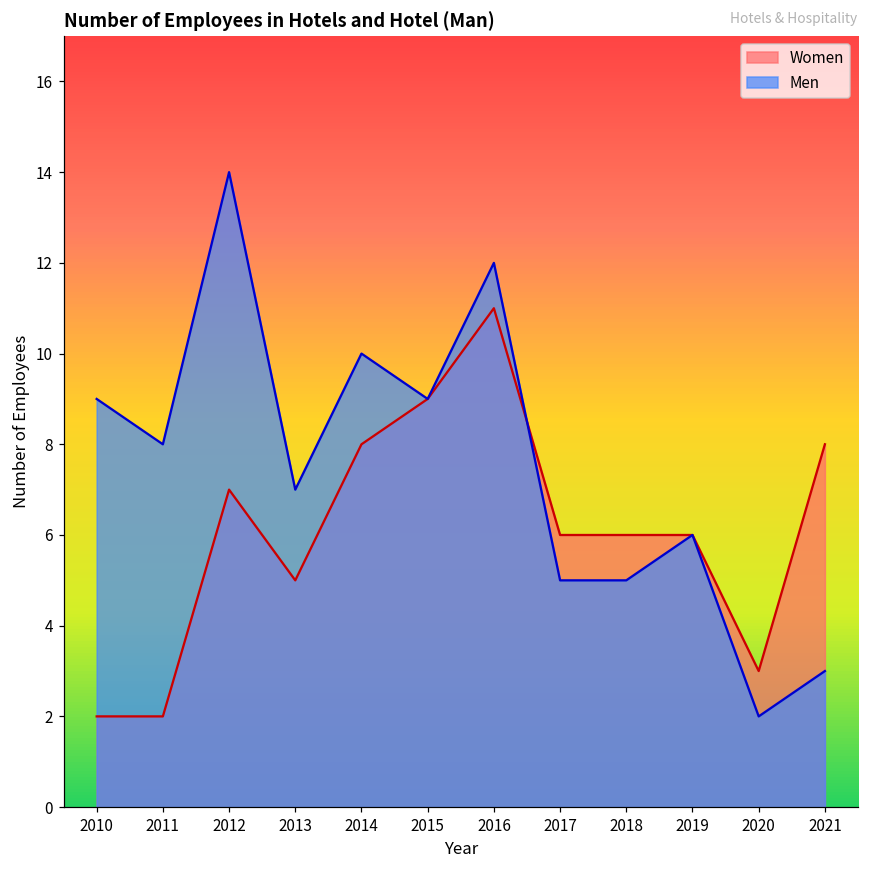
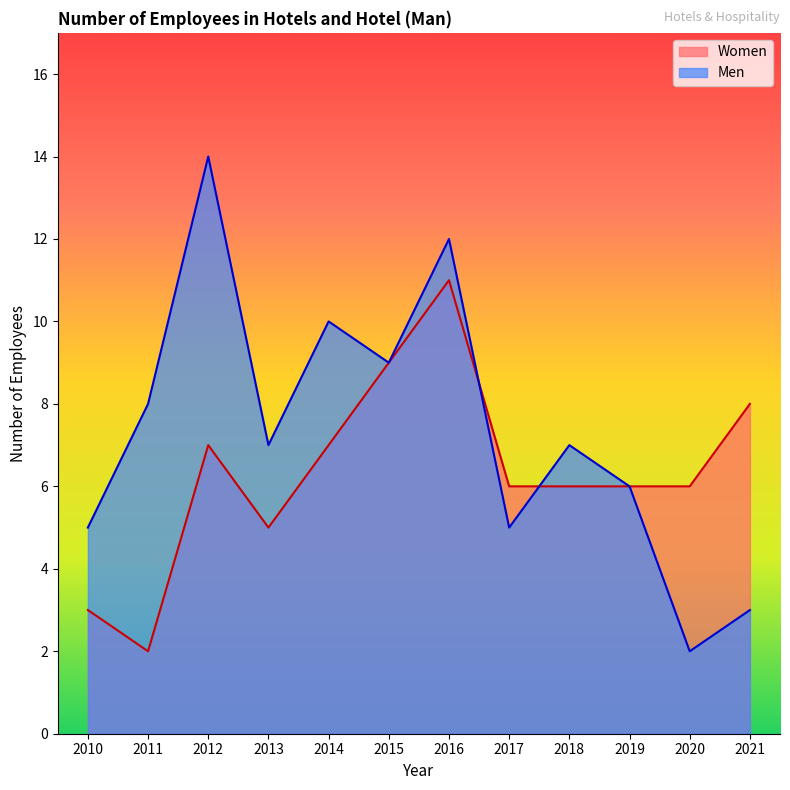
Women, 2010: 2 -> 3
Men, 2010: 9 -> 5
Women, 2014: 8 -> 7
Men, 2018: 5 -> 7
Women, 2020: 3 -> 6
